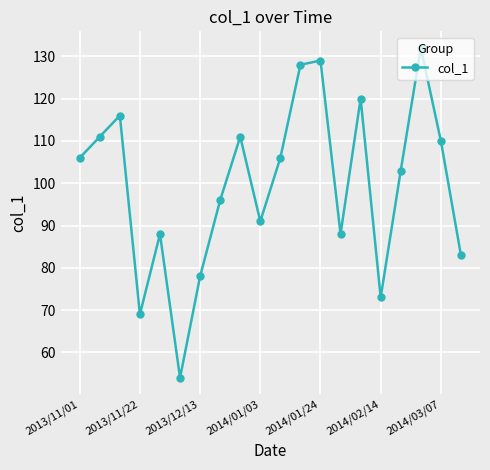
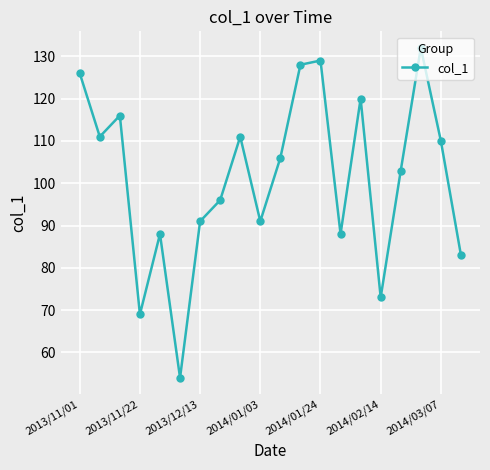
2013/11/01: 106 -> 126
2013/12/13: 78 -> 91
